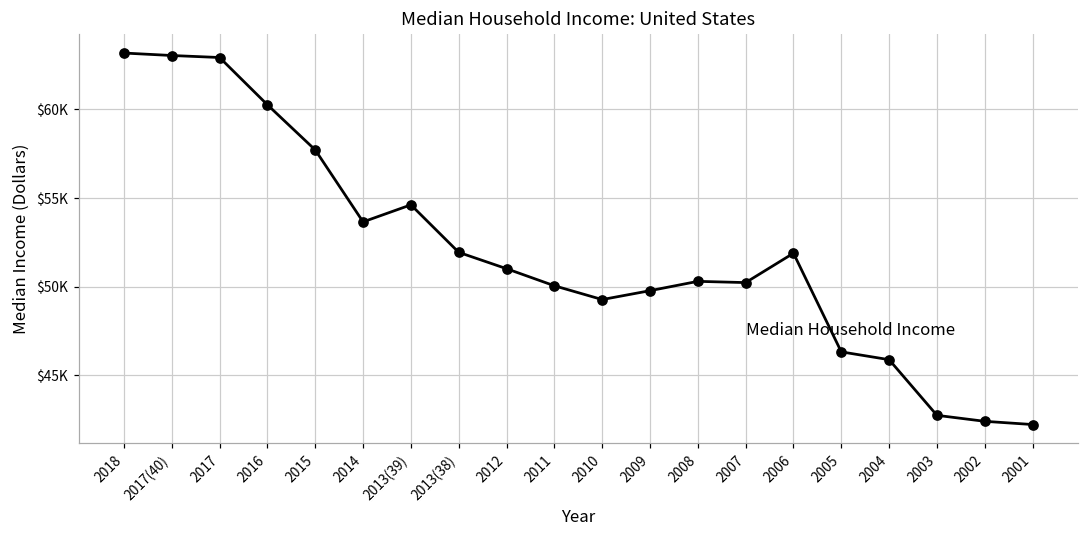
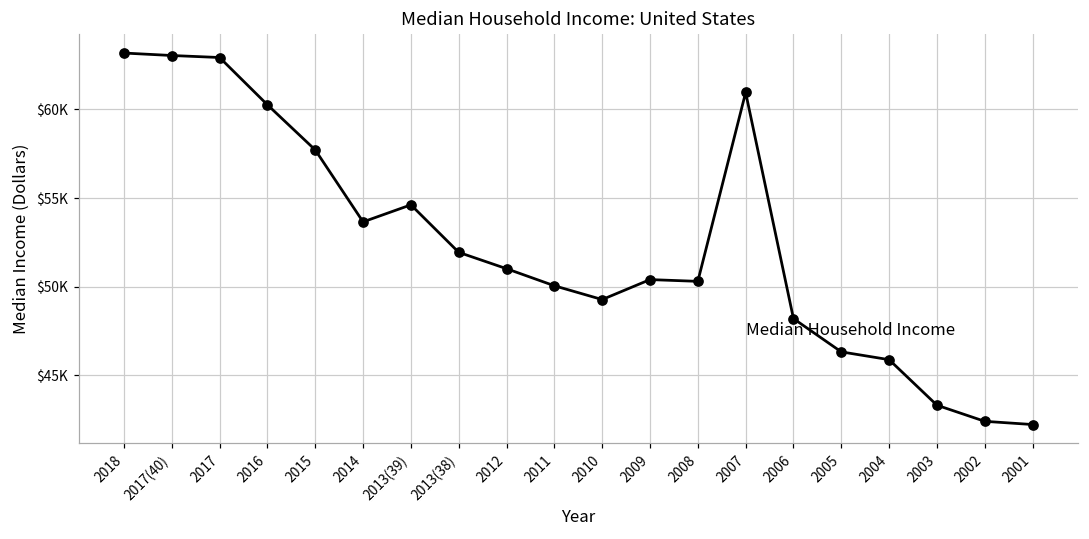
2009: $49800 -> $50400
2007: $50200 -> $61000
2006: $51900 -> $48200
2003: $42700 -> $43300
